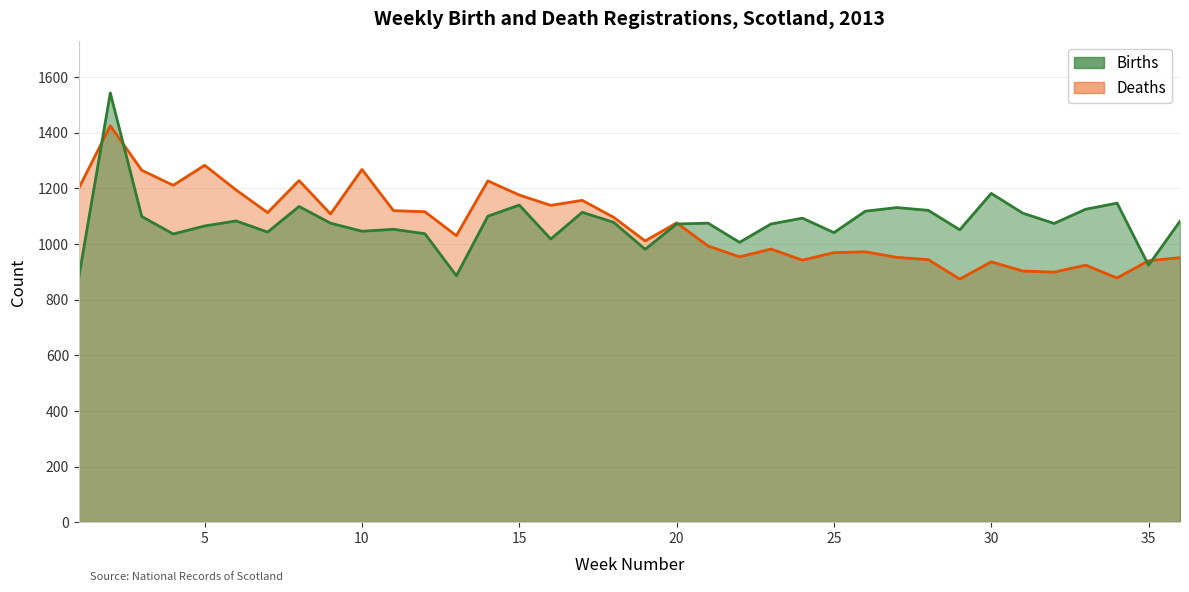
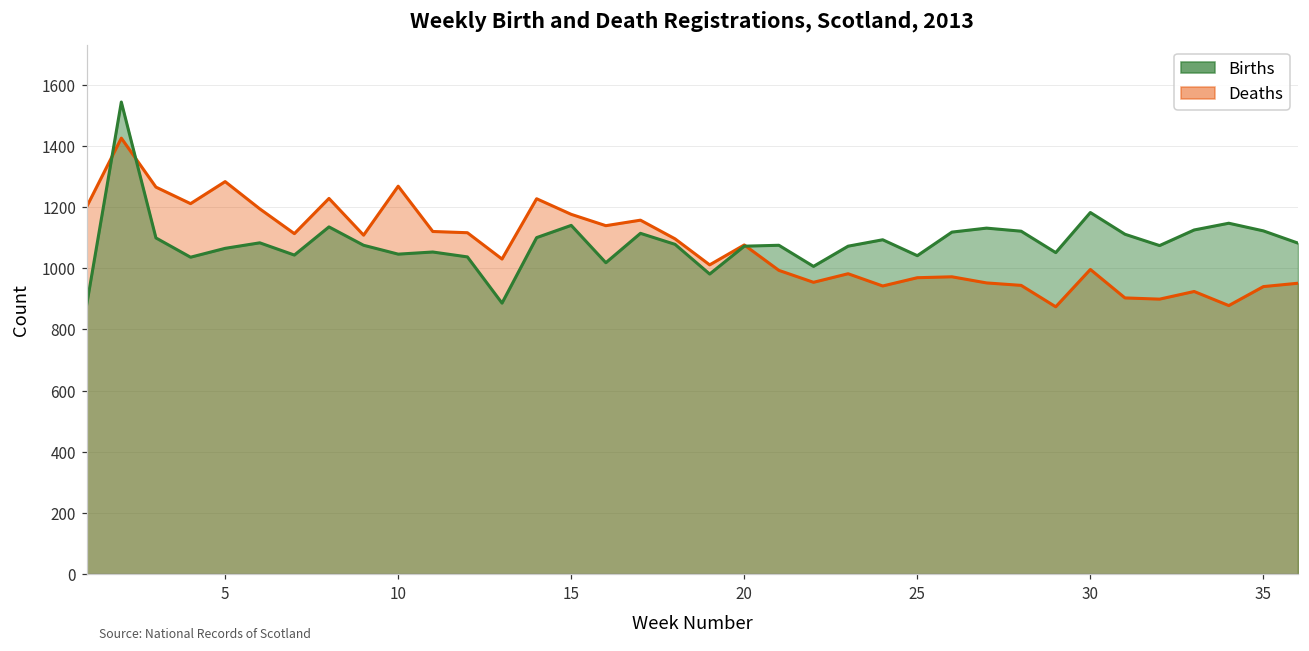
Deaths, 30: 940 -> 1000
Births, 35: 920 -> 1120
